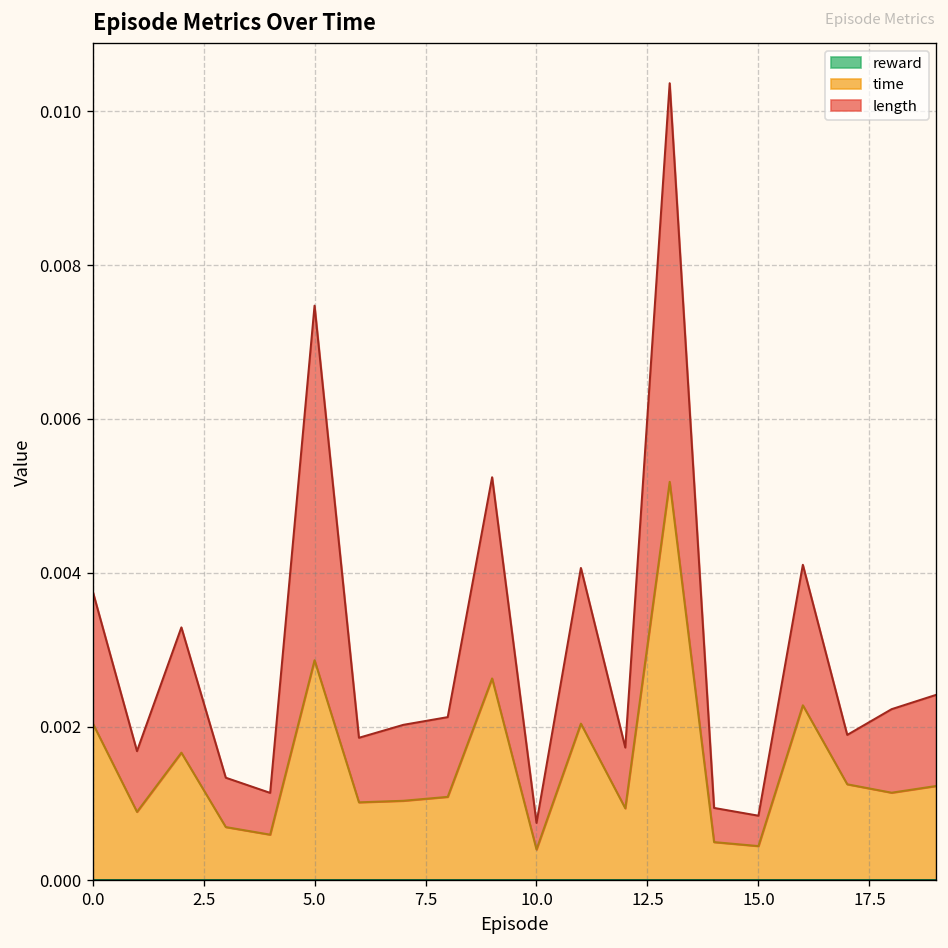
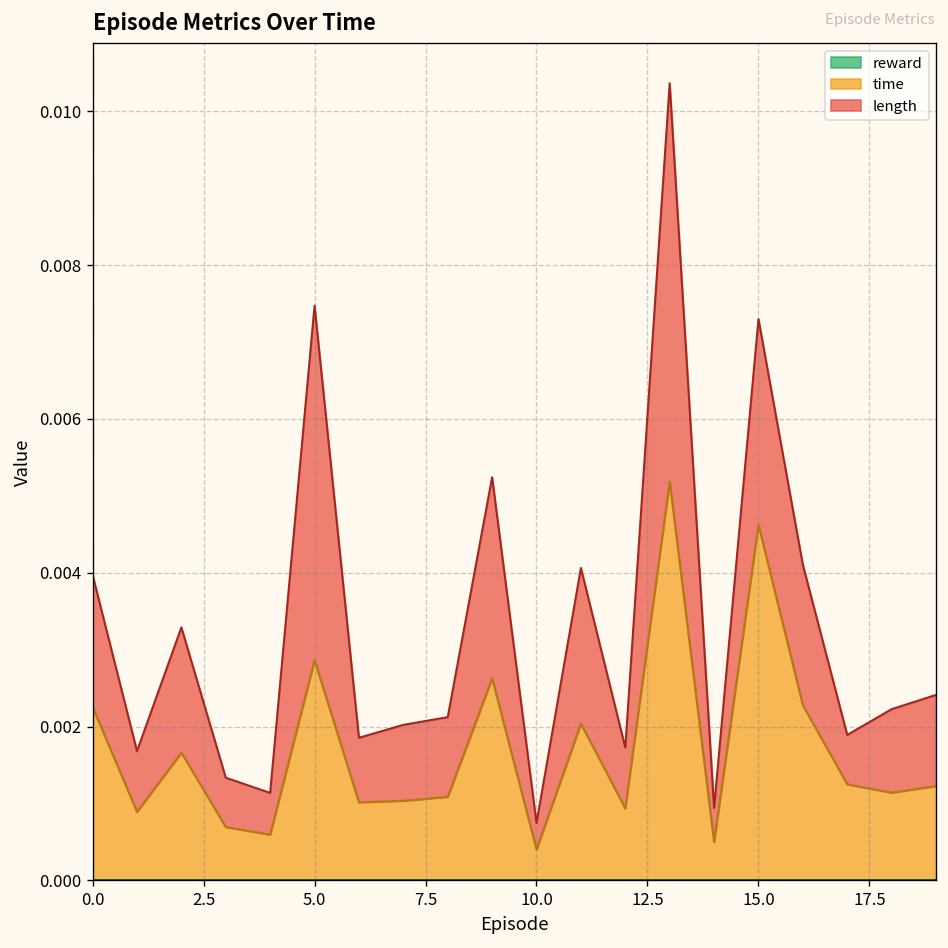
time, 0.0: 0.0020 -> 0.0023
time, 15.0: 0.0004 -> 0.0046
length, 15.0: 0.0004 -> 0.0027
